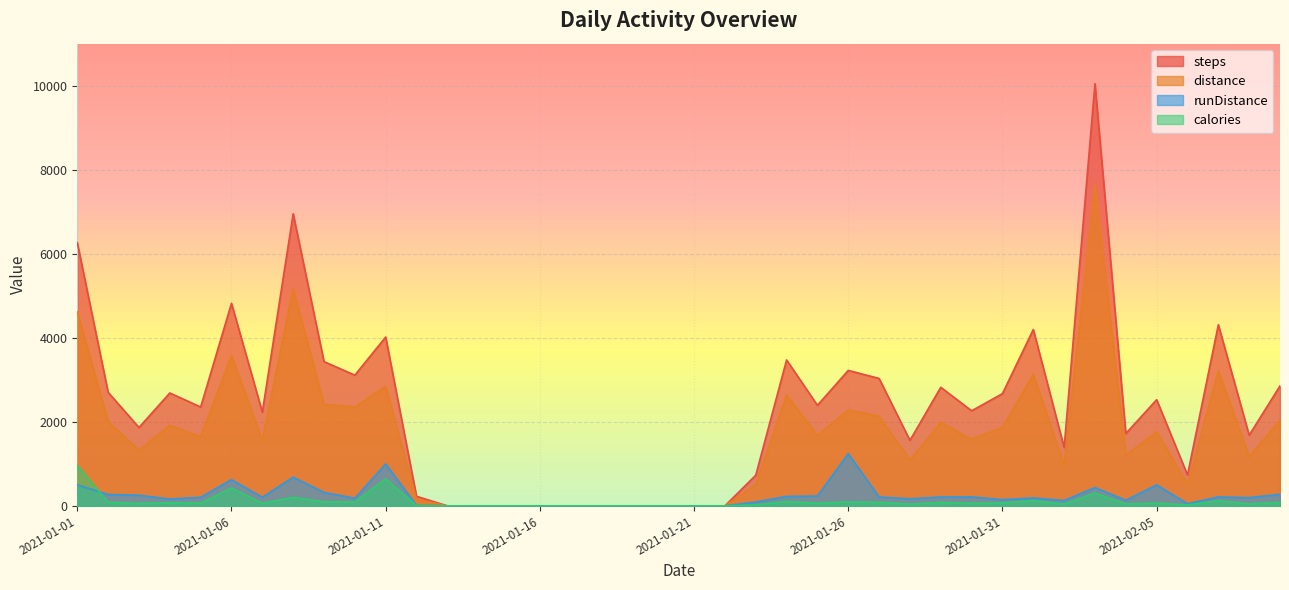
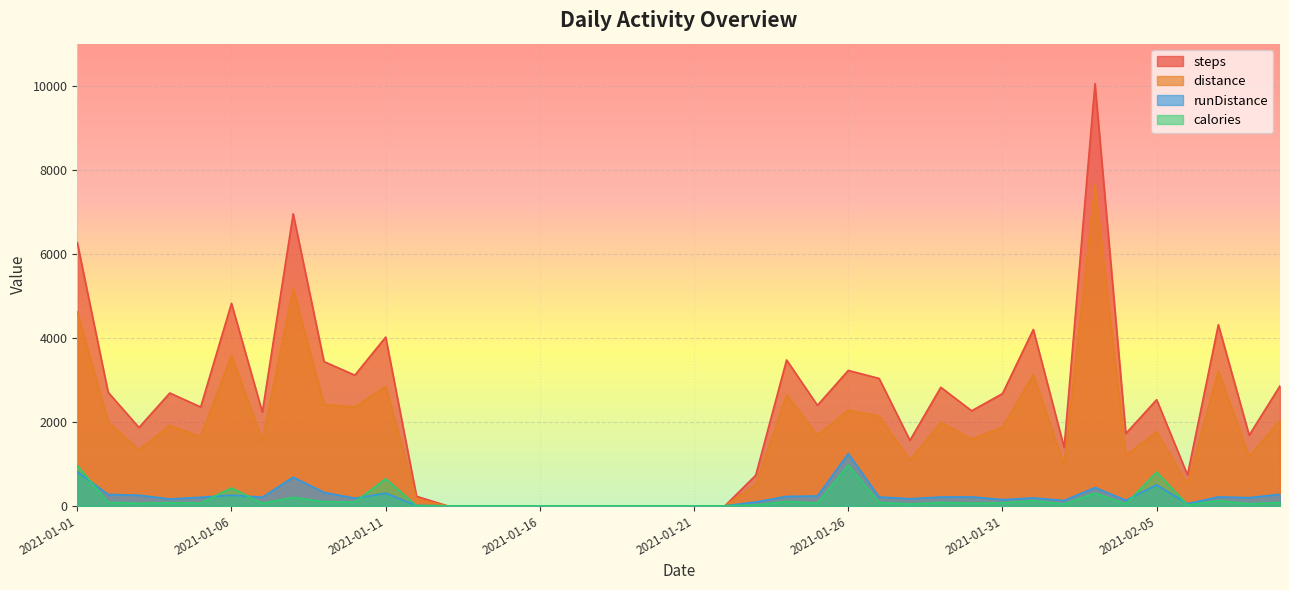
runDistance, 2021-01-01: 500 -> 800
runDistance, 2021-01-06: 600 -> 300
runDistance, 2021-01-11: 1000 -> 300
calories, 2021-01-26: 100 -> 1000
calories, 2021-02-05: 100 -> 800
